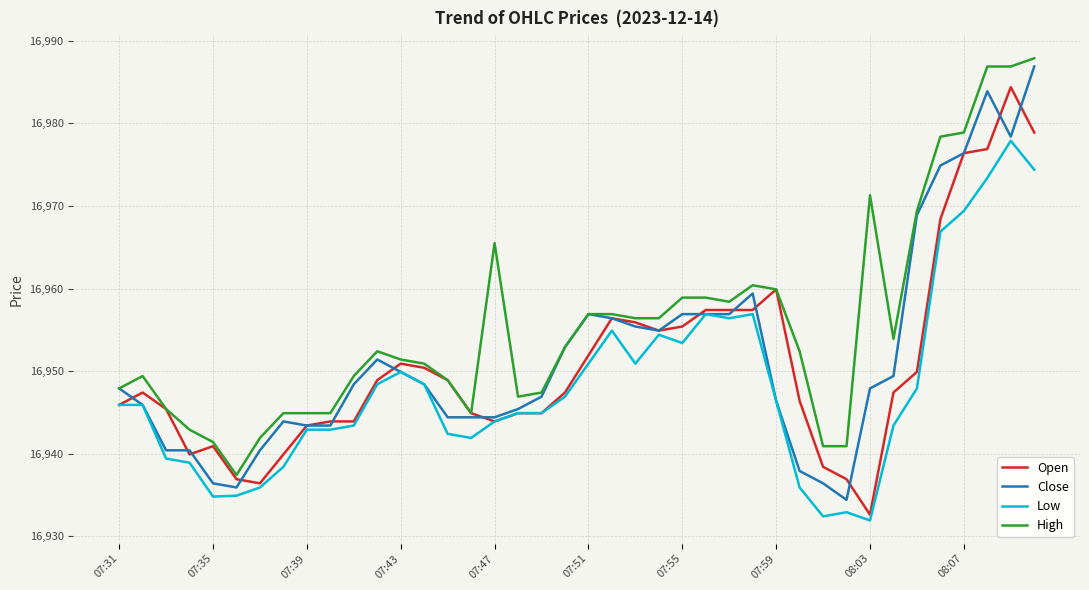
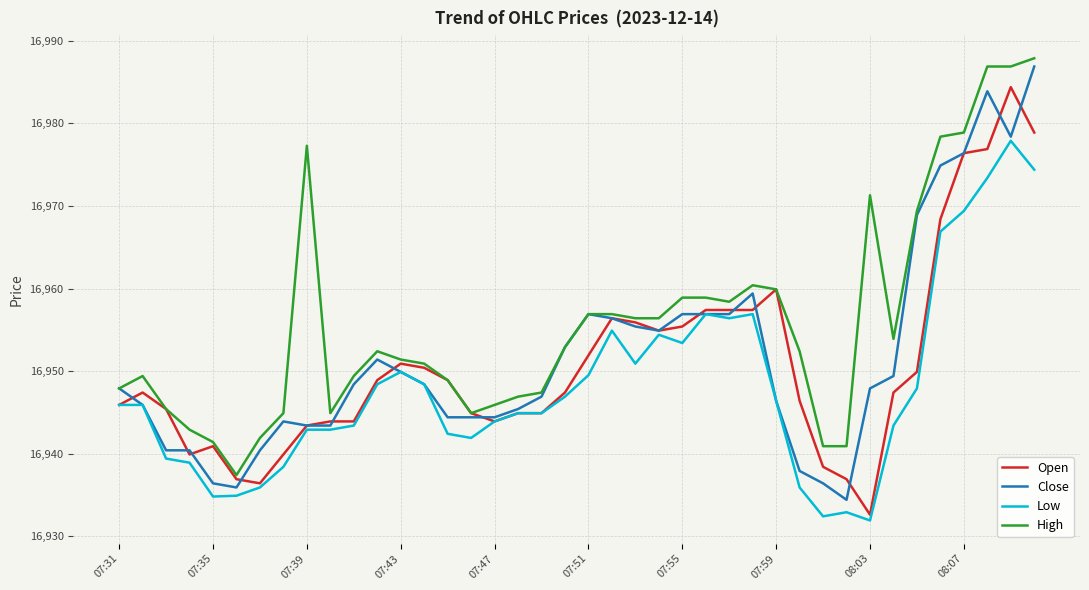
High, 07:39: 16,945 -> 16,977
High, 07:47: 16,966 -> 16,946
Low, 07:51: 16,951 -> 16,950
